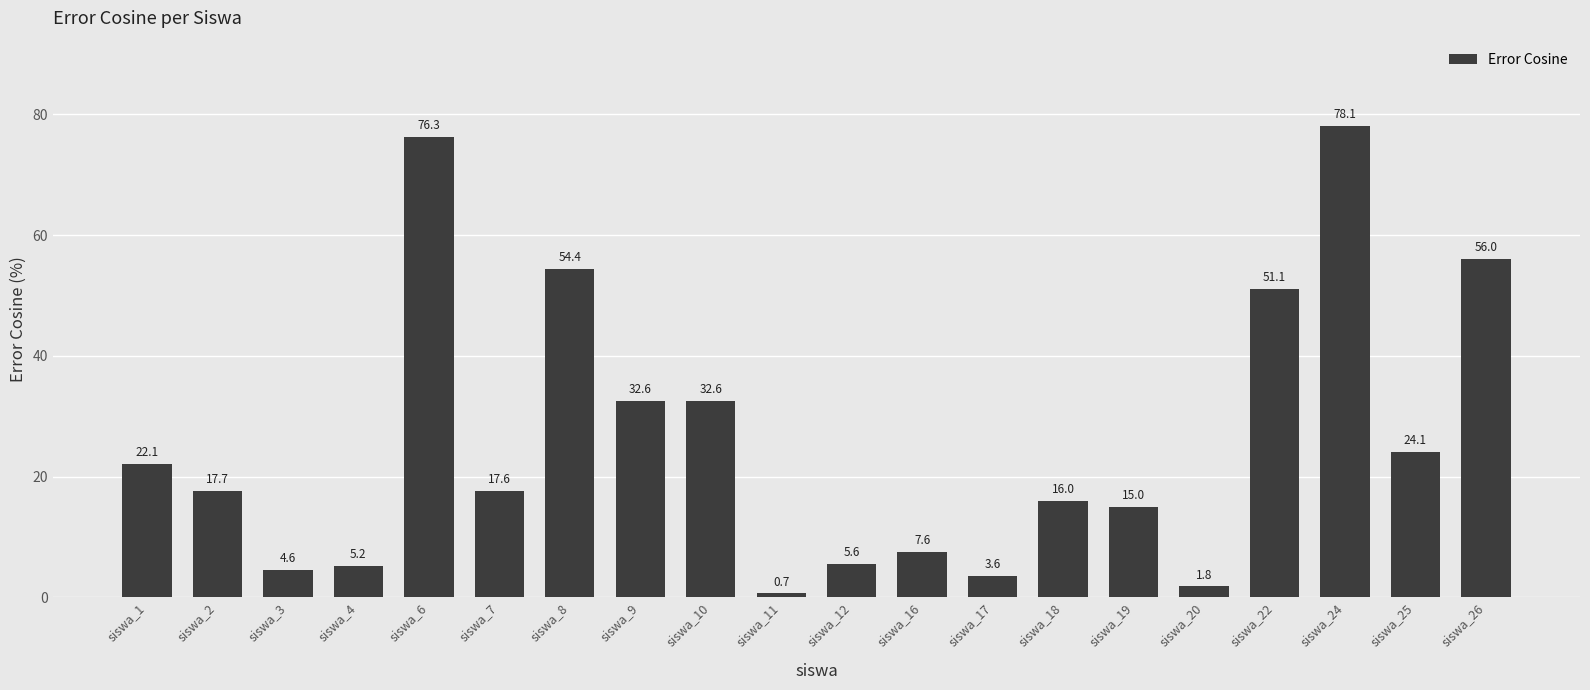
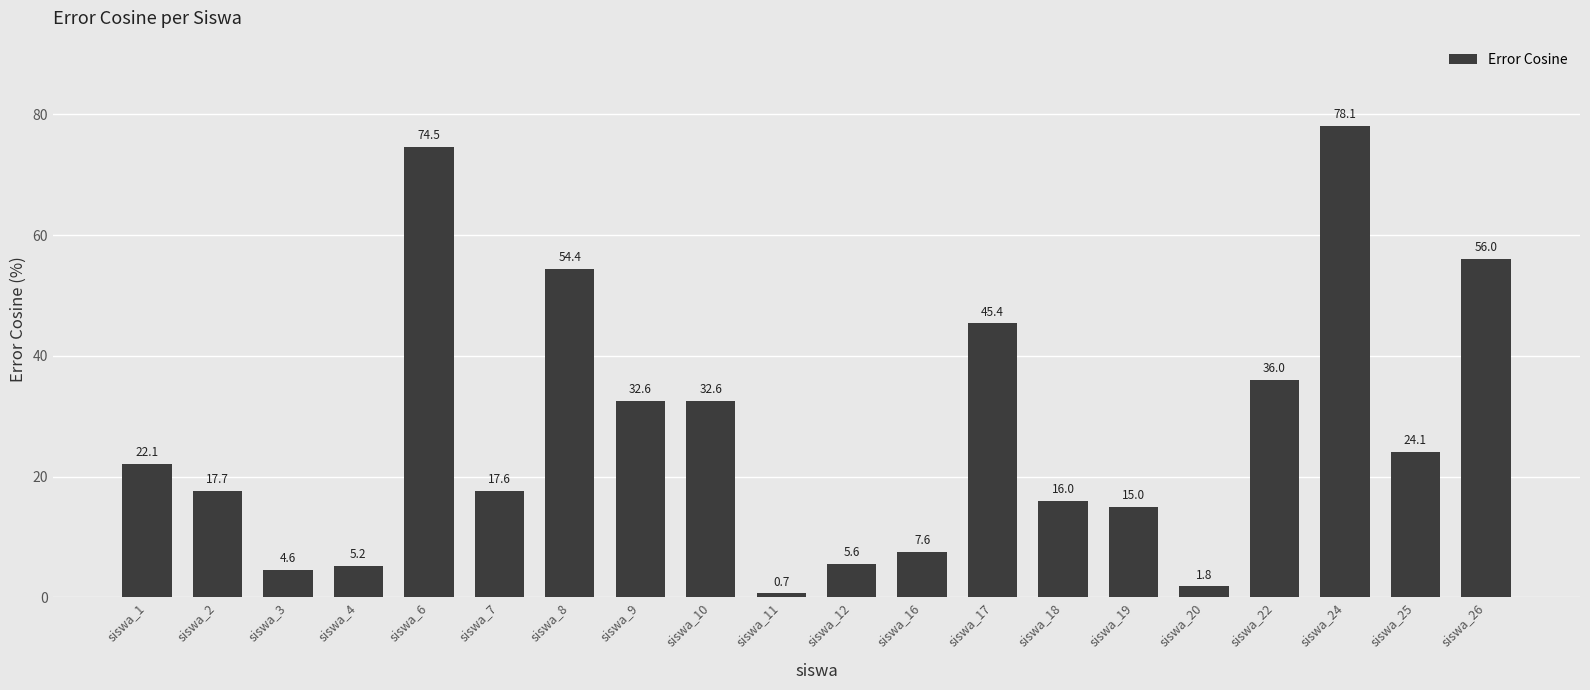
siswa_6: 76.3 -> 74.5
siswa_17: 3.6 -> 45.4
siswa_22: 51.1 -> 36.0
